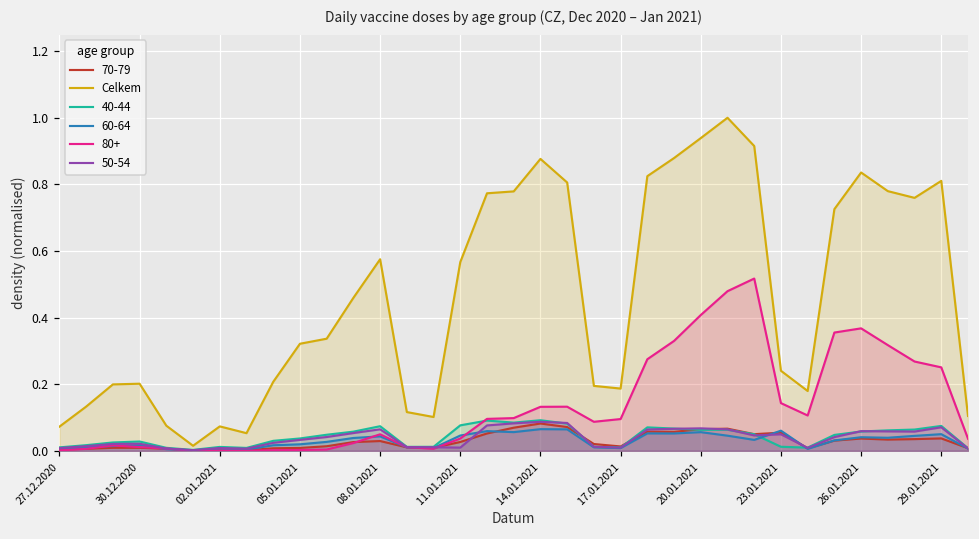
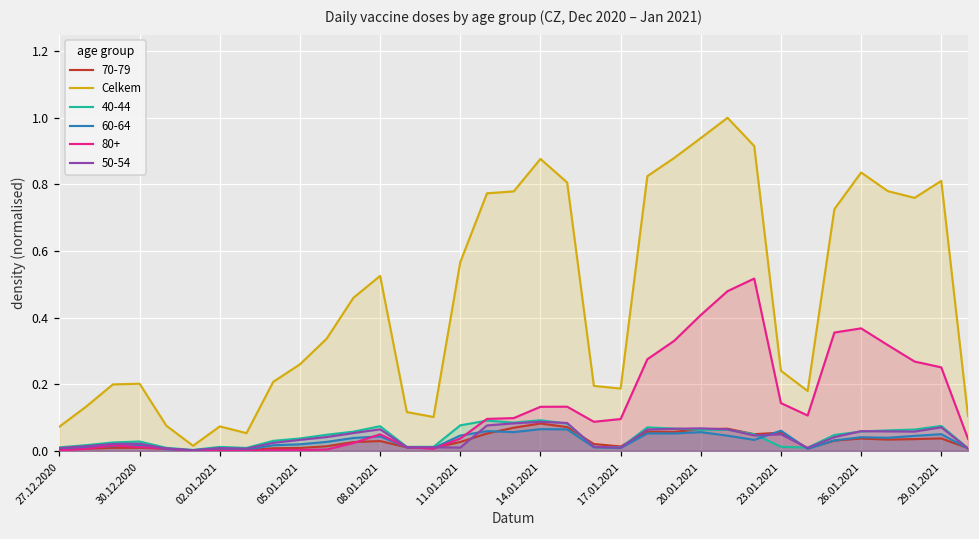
Celkem, 05.01.2021: 0.32 -> 0.26
Celkem, 08.01.2021: 0.58 -> 0.53
